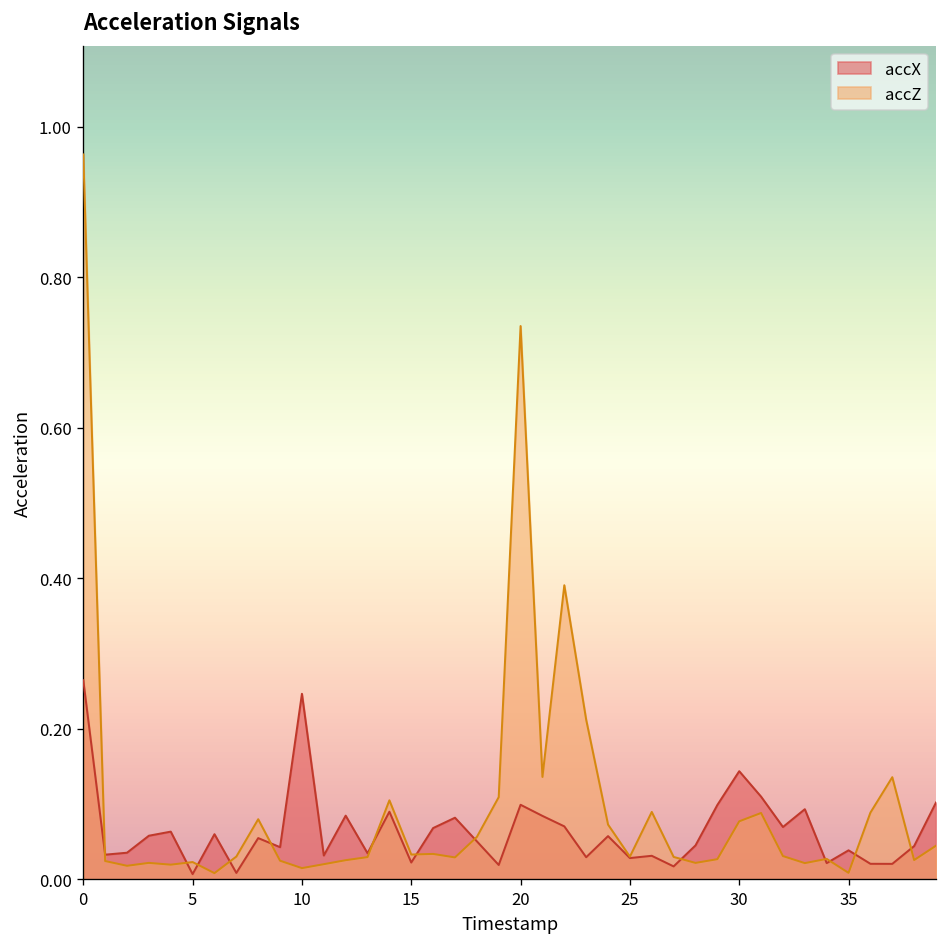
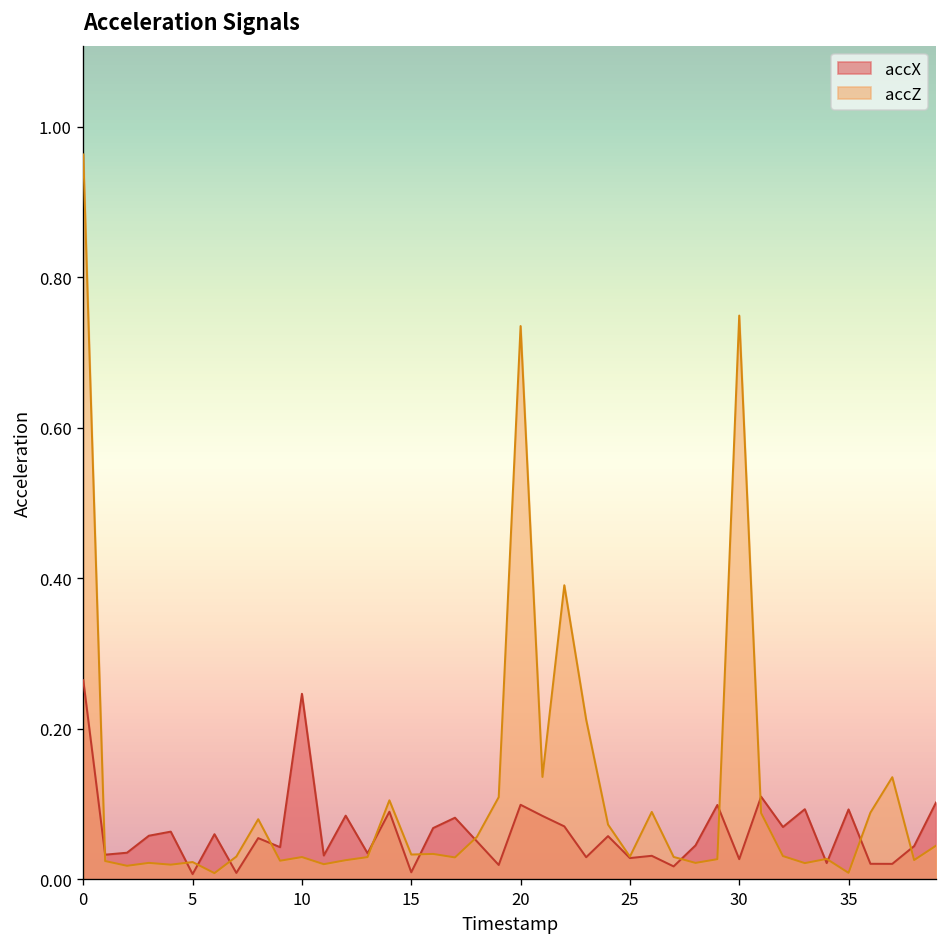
accZ, 10: 0.02 -> 0.03
accX, 15: 0.02 -> 0.01
accX, 30: 0.14 -> 0.03
accZ, 30: 0.08 -> 0.75
accX, 35: 0.04 -> 0.09
